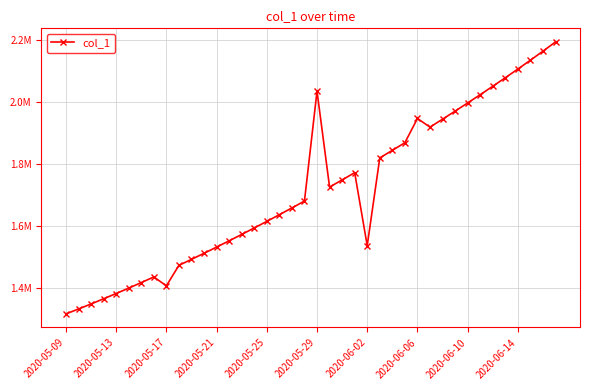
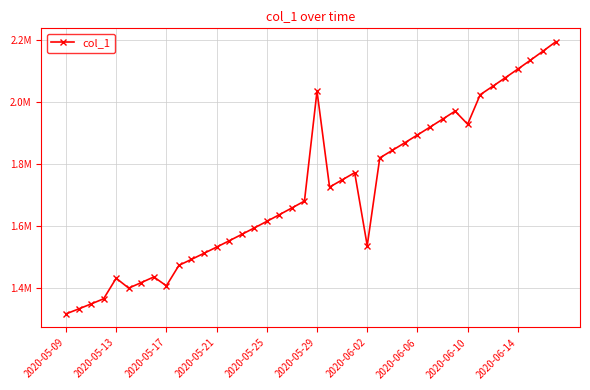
2020-05-13: 1380000 -> 1430000
2020-06-06: 1950000 -> 1890000
2020-06-10: 2000000 -> 1930000
